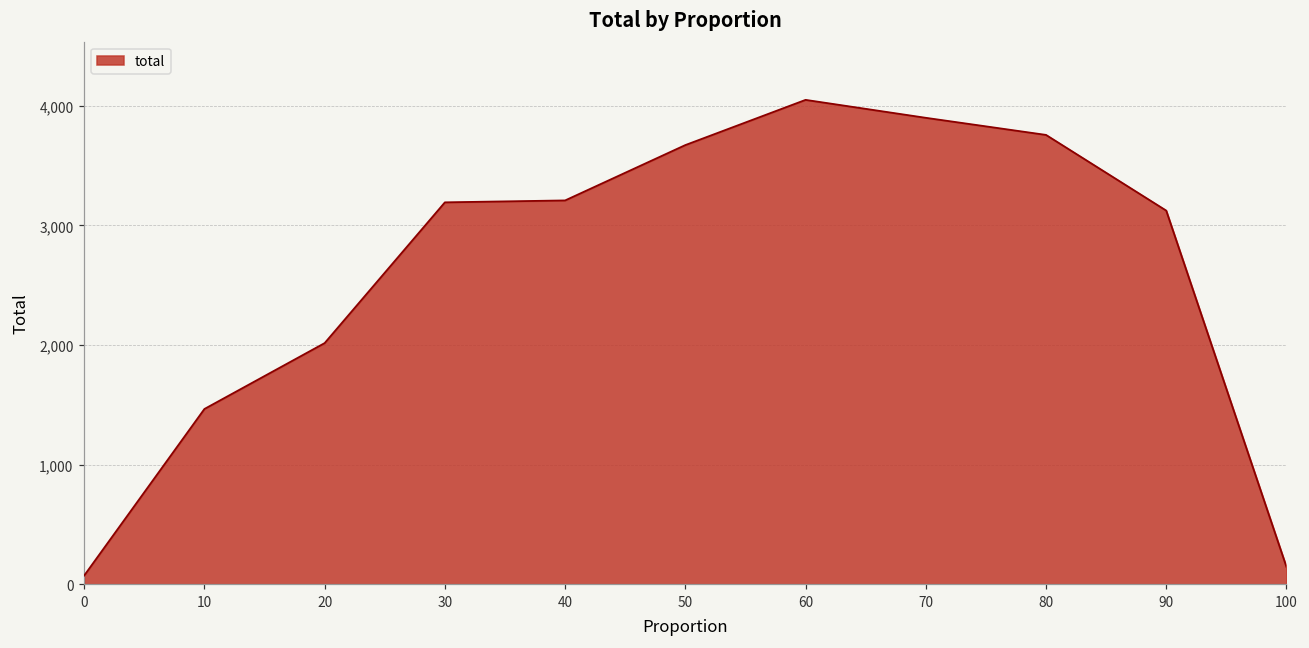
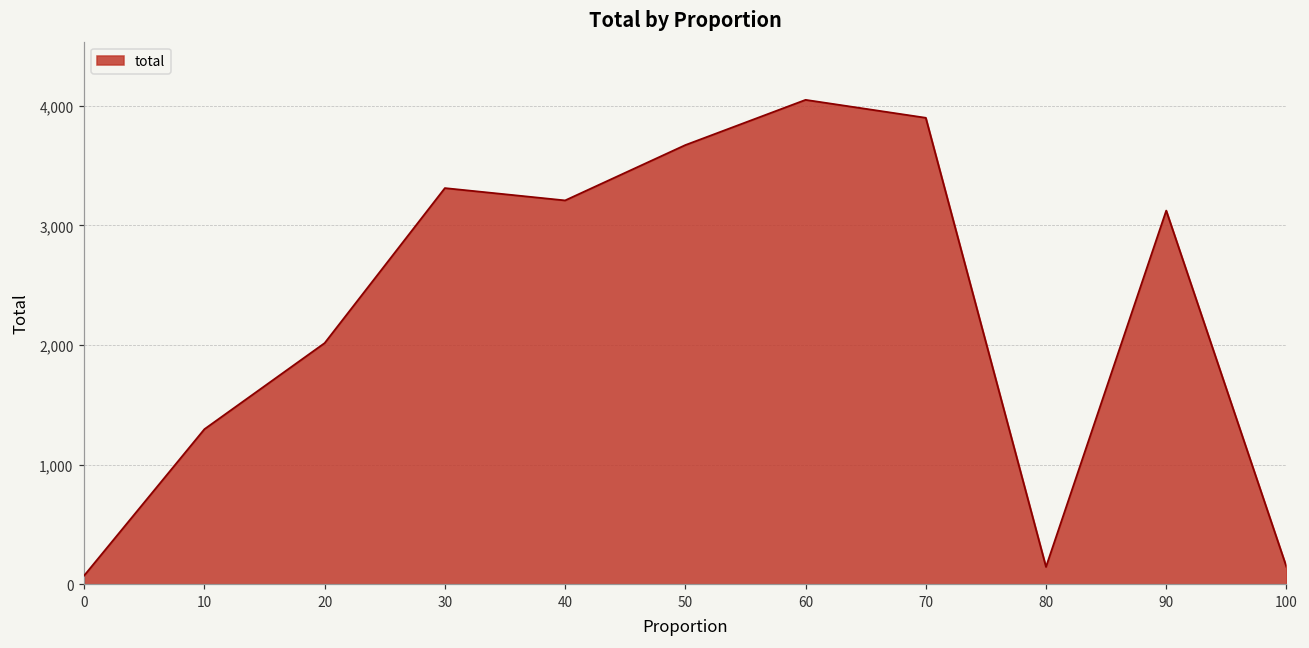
10: 1,470 -> 1,300
30: 3,190 -> 3,310
80: 3,760 -> 140
